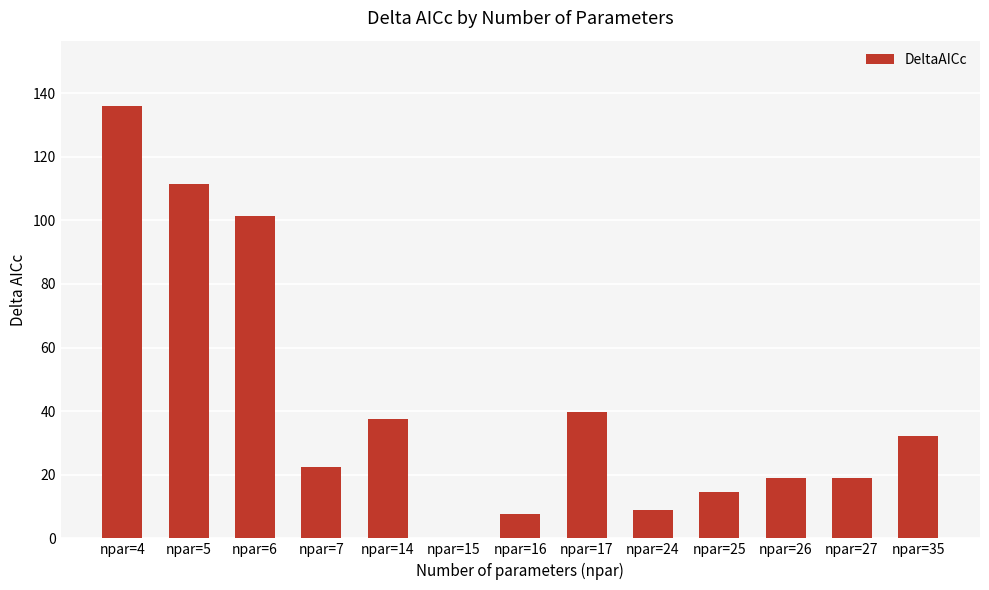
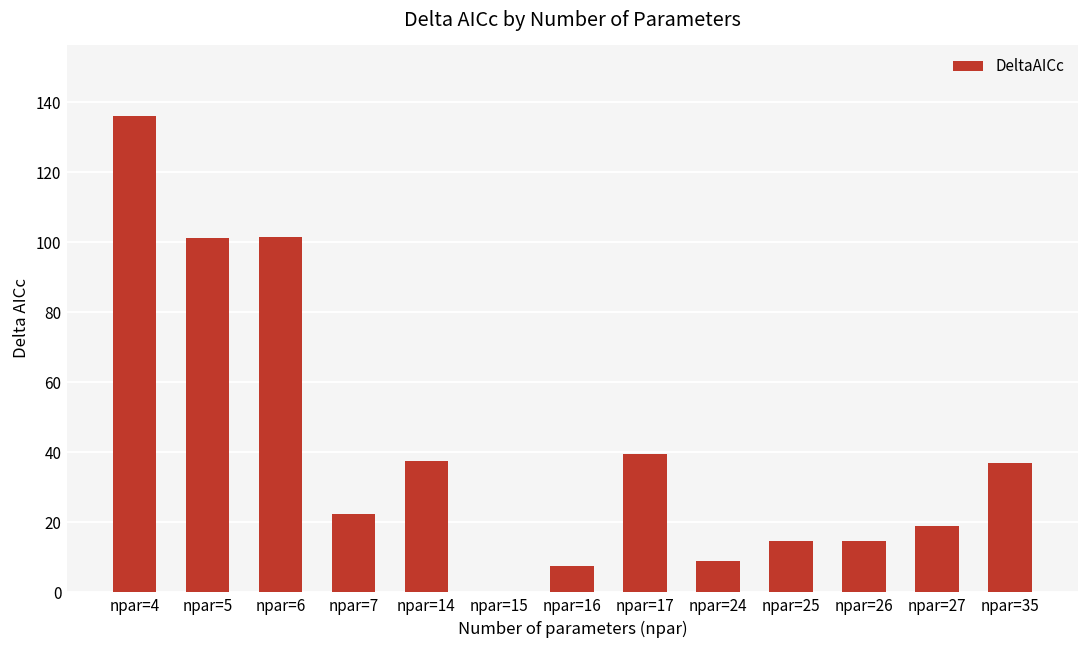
npar=5: 112 -> 101
npar=26: 19 -> 15
npar=35: 32 -> 37
